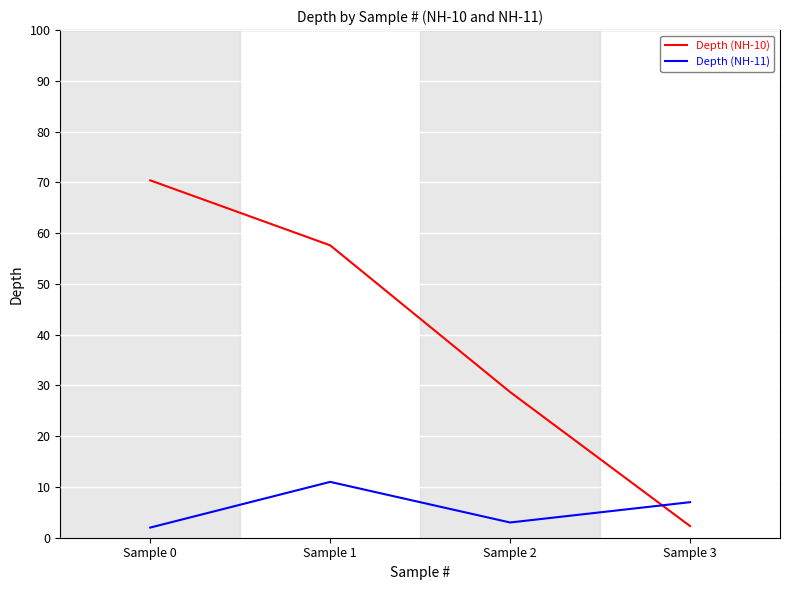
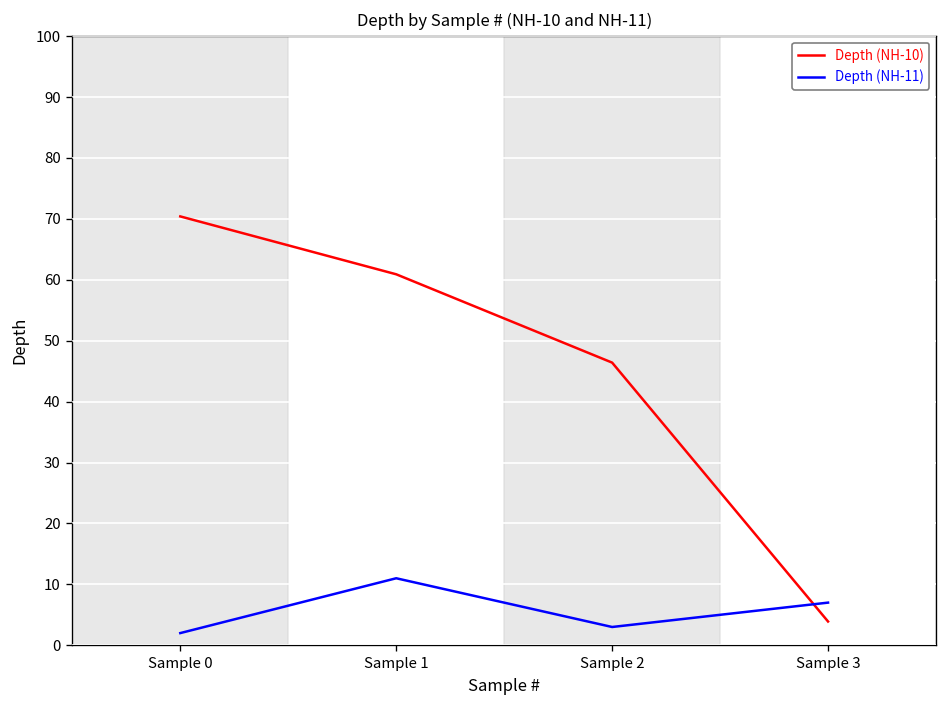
Depth (NH-10), Sample 1: 58 -> 61
Depth (NH-10), Sample 2: 29 -> 46
Depth (NH-10), Sample 3: 2 -> 4
